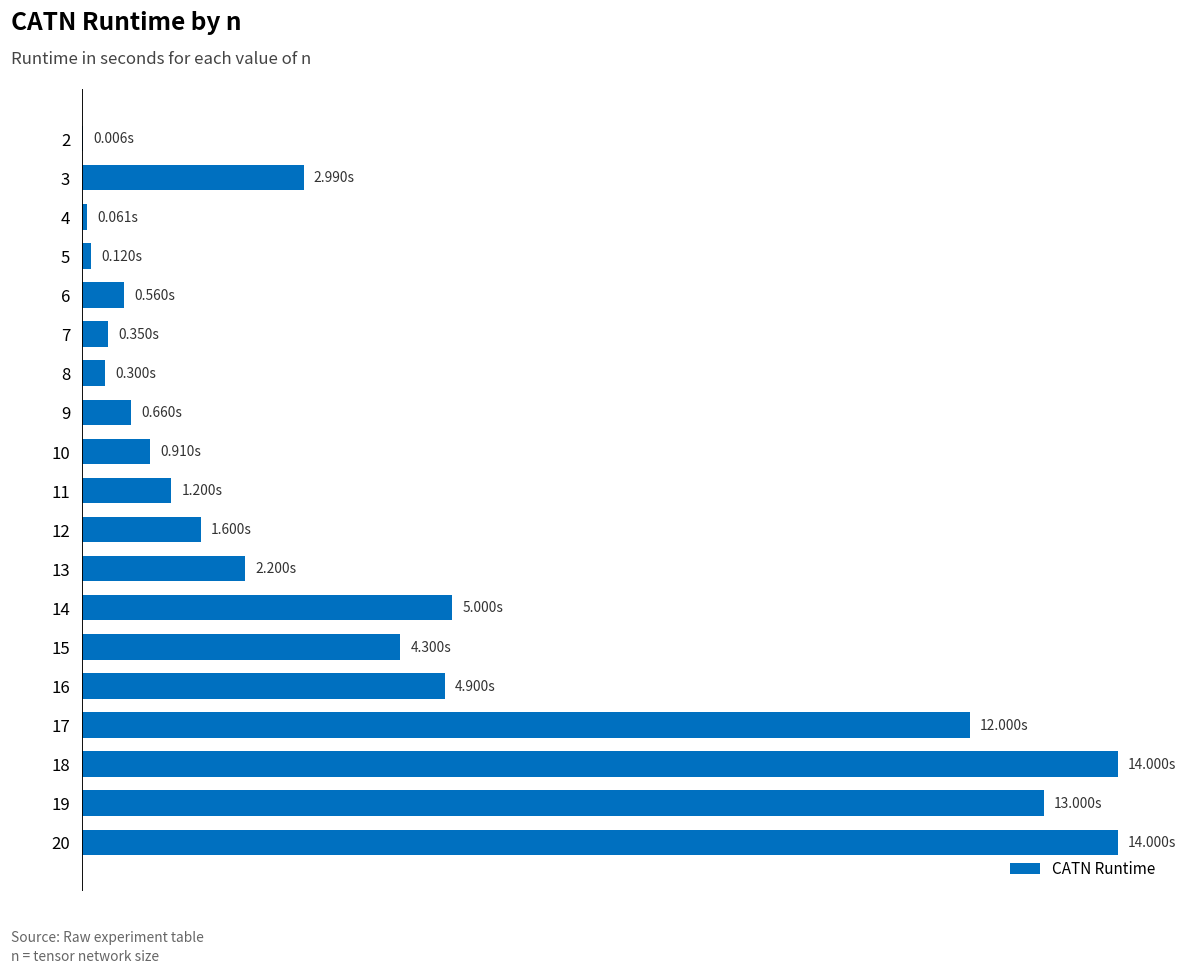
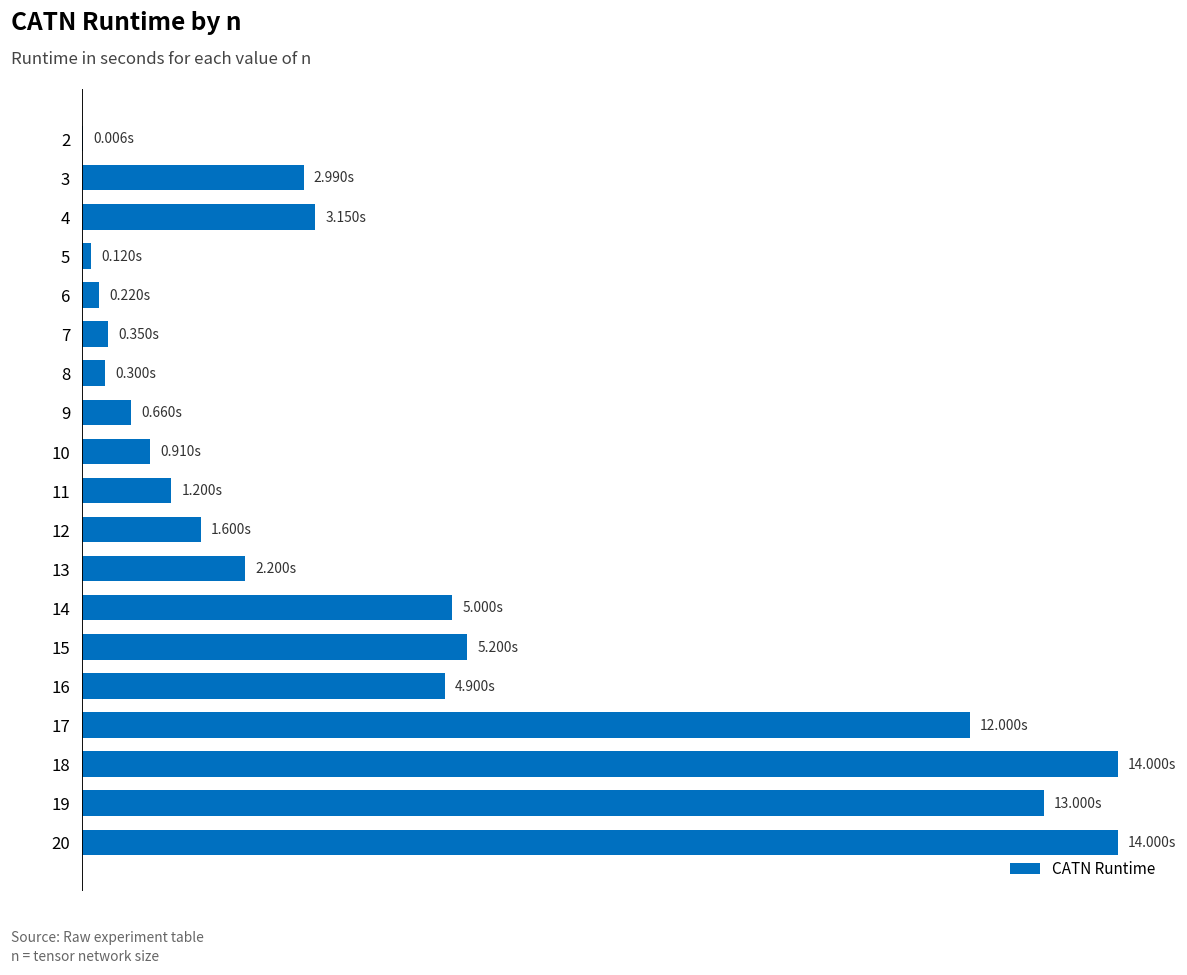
4: 0.061s -> 3.150s
6: 0.560s -> 0.220s
15: 4.300s -> 5.200s
